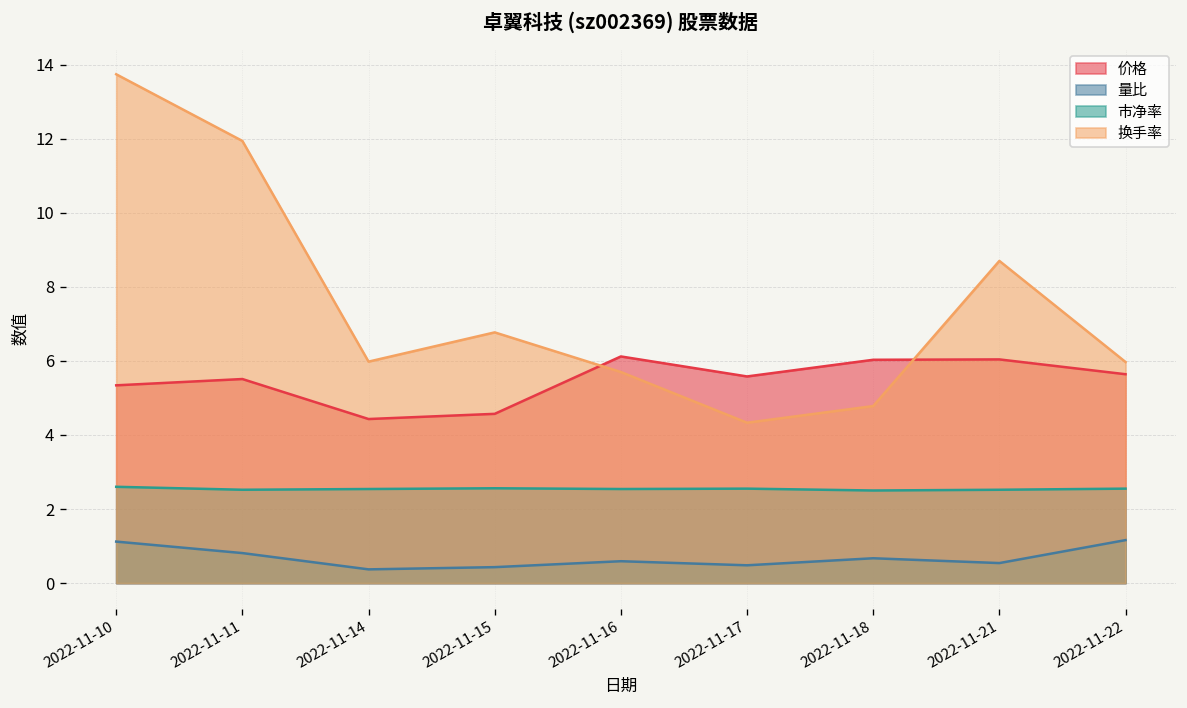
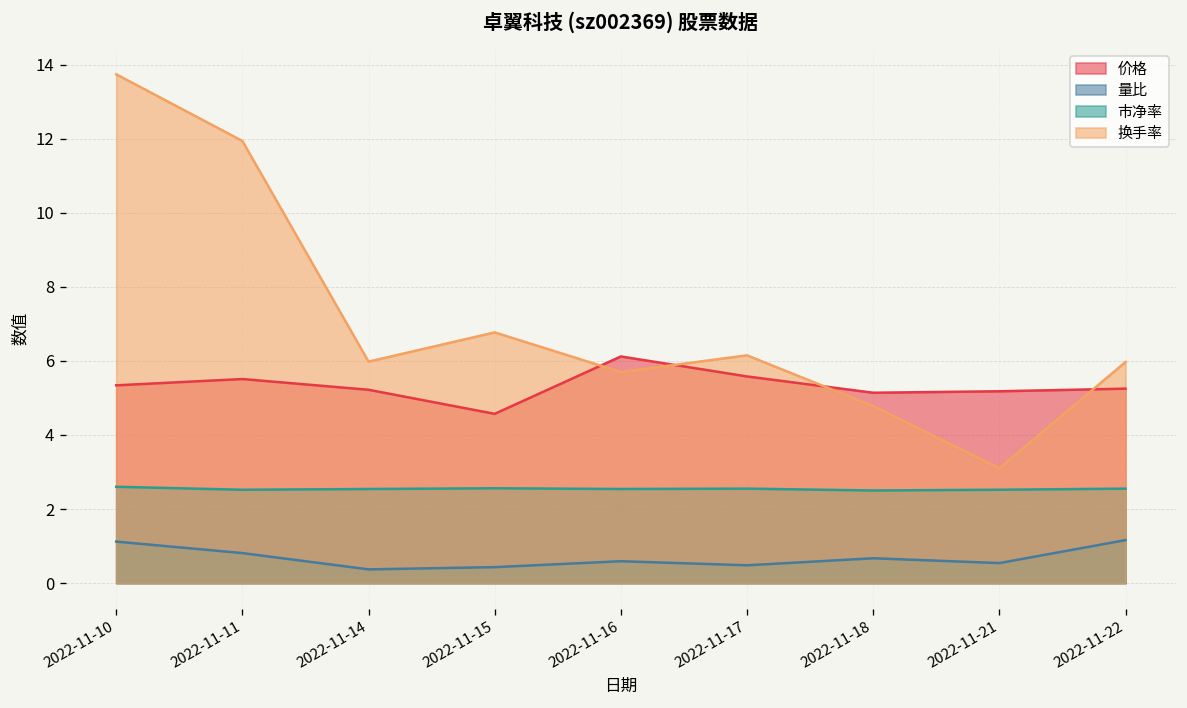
价格, 2022-11-14: 4.4 -> 5.2
换手率, 2022-11-17: 4.3 -> 6.2
价格, 2022-11-18: 6.0 -> 5.1
价格, 2022-11-21: 6.0 -> 5.2
换手率, 2022-11-21: 8.7 -> 3.1
价格, 2022-11-22: 5.6 -> 5.3
